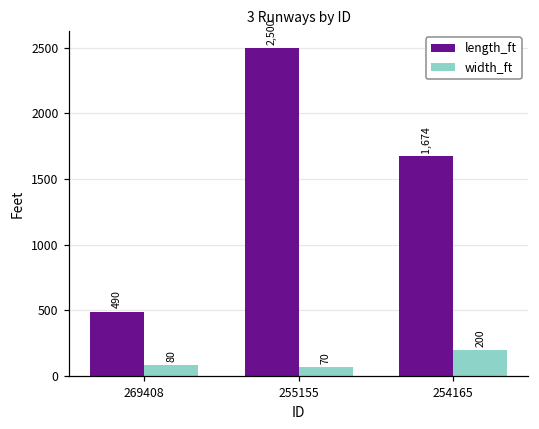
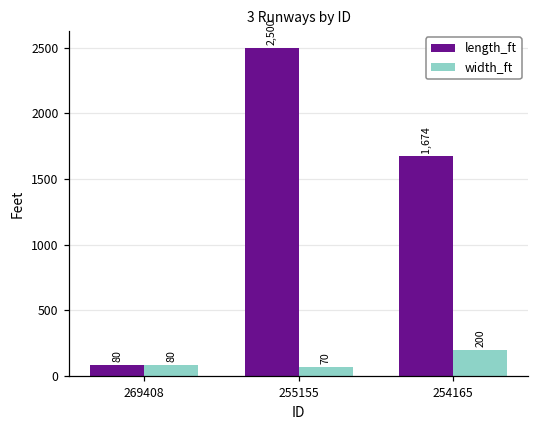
length_ft, 269408: 490 -> 80
